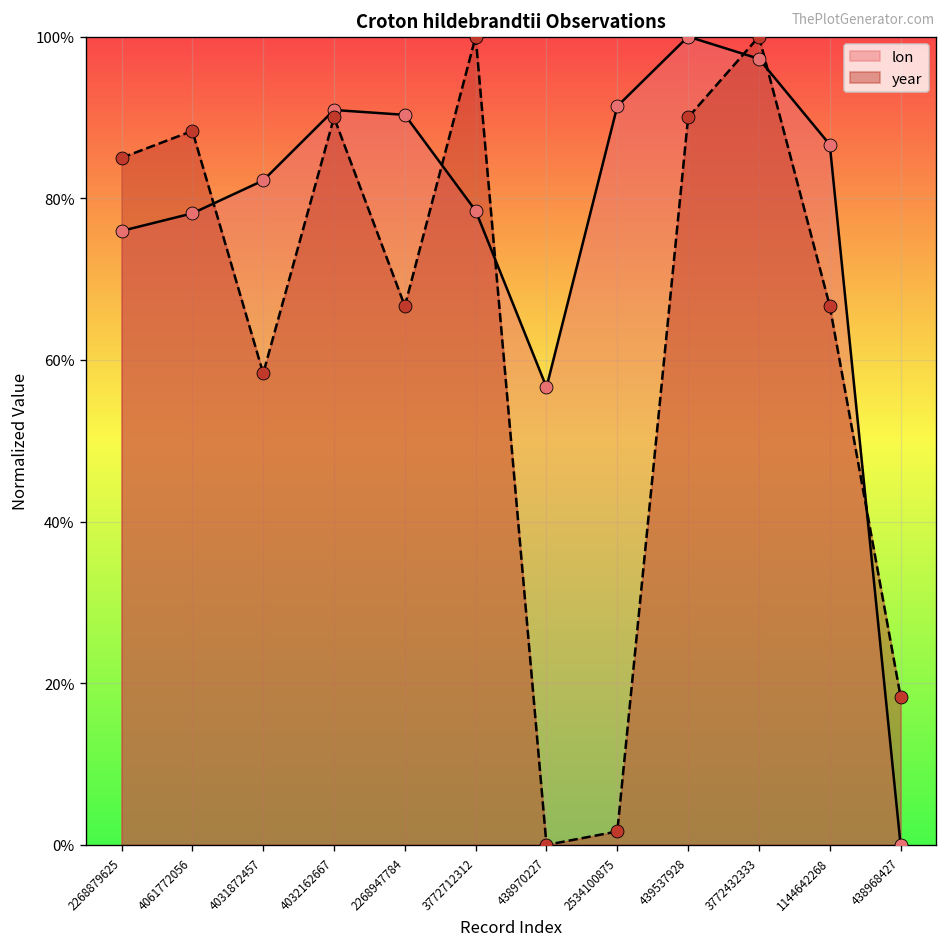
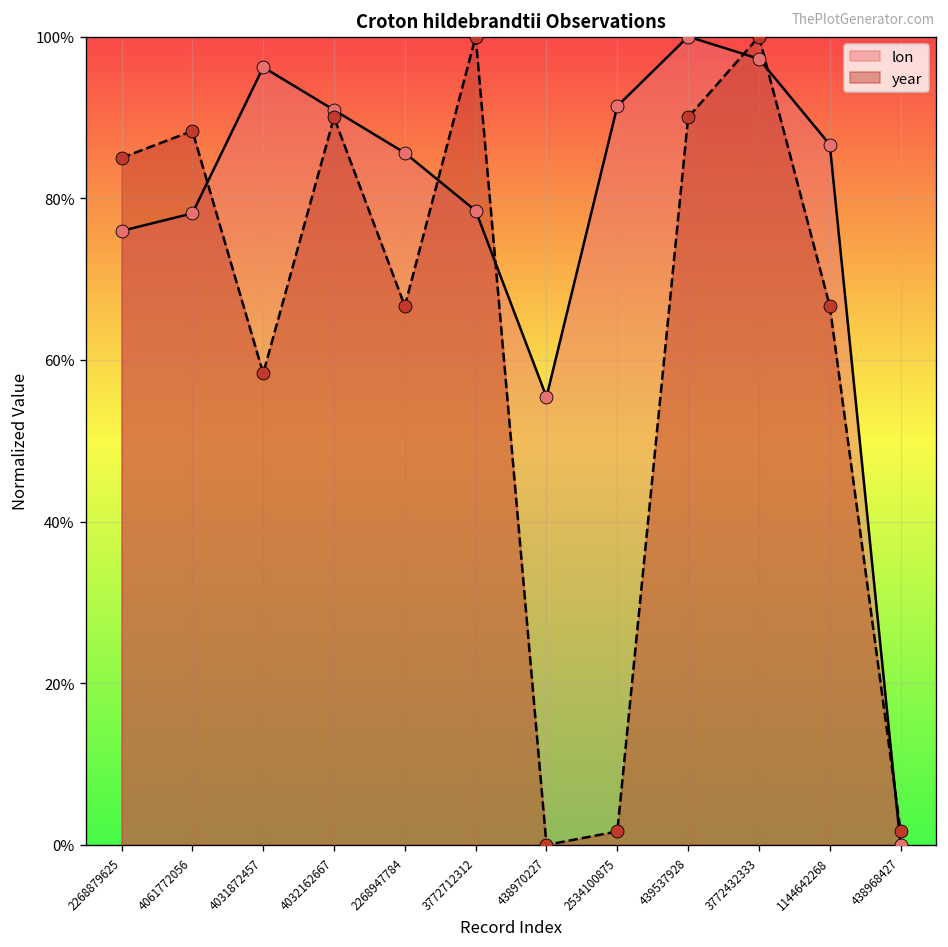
lon, 4031872457: 82% -> 96%
lon, 2268947784: 90% -> 86%
lon, 438970227: 57% -> 55%
year, 438968427: 18% -> 2%
